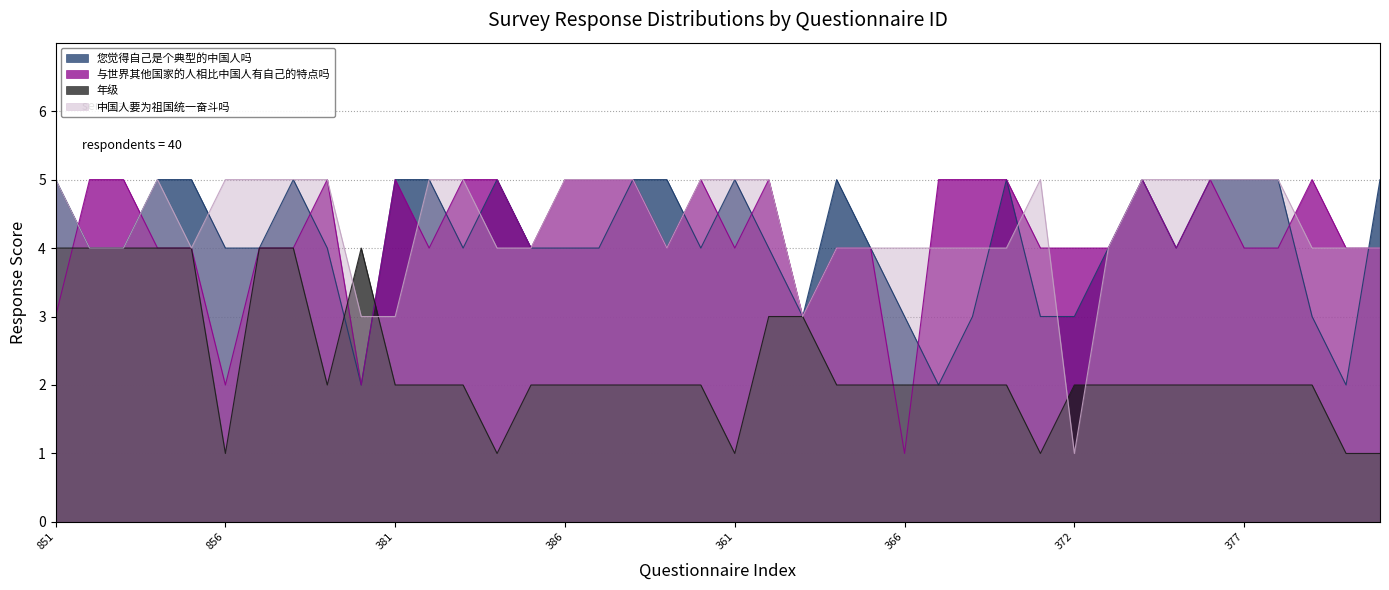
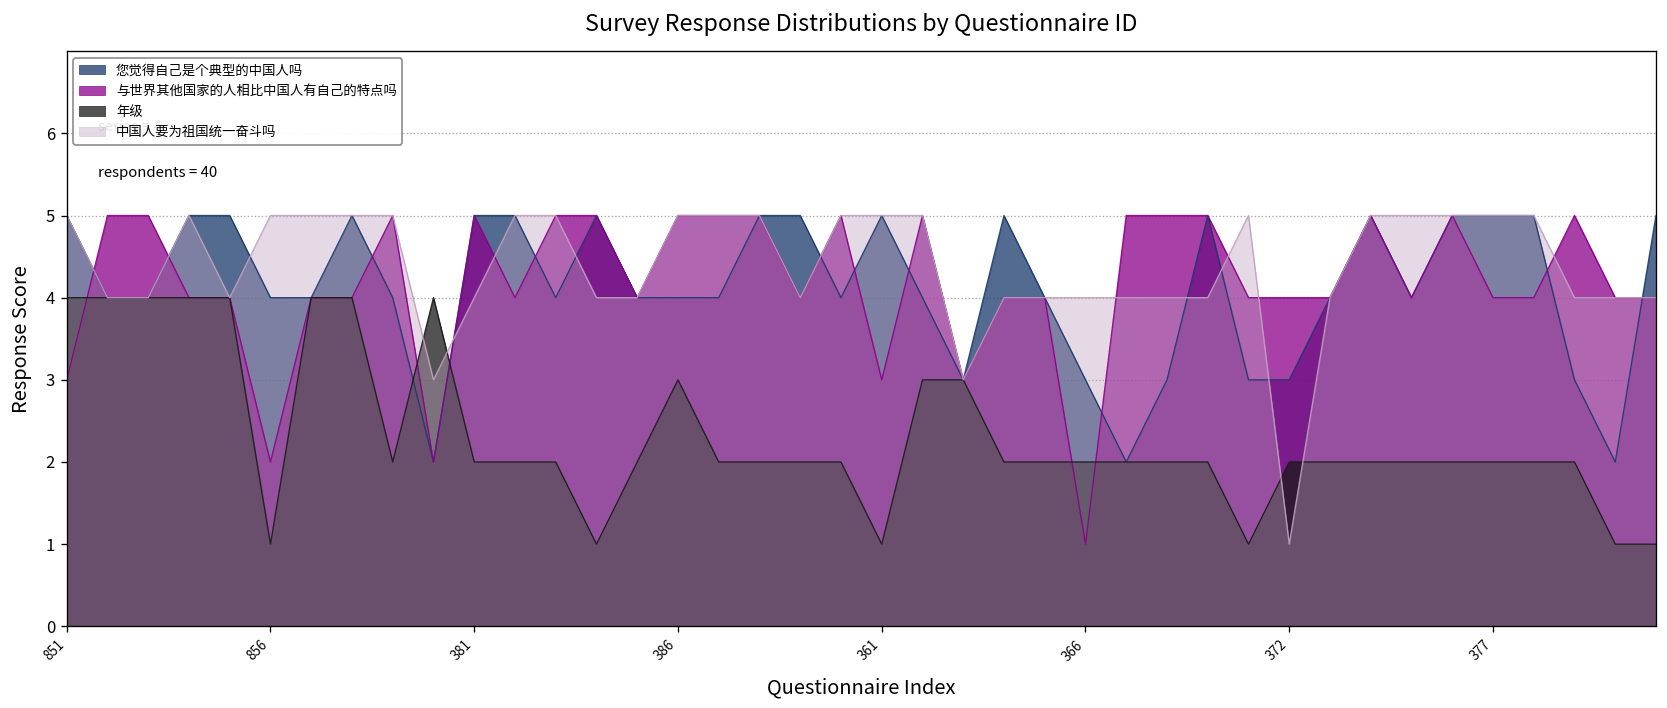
中国人要为祖国统一奋斗吗, 381: 3 -> 4
年级, 386: 2 -> 3
与世界其他国家的人相比中国人有自己的特点吗, 361: 4 -> 3
